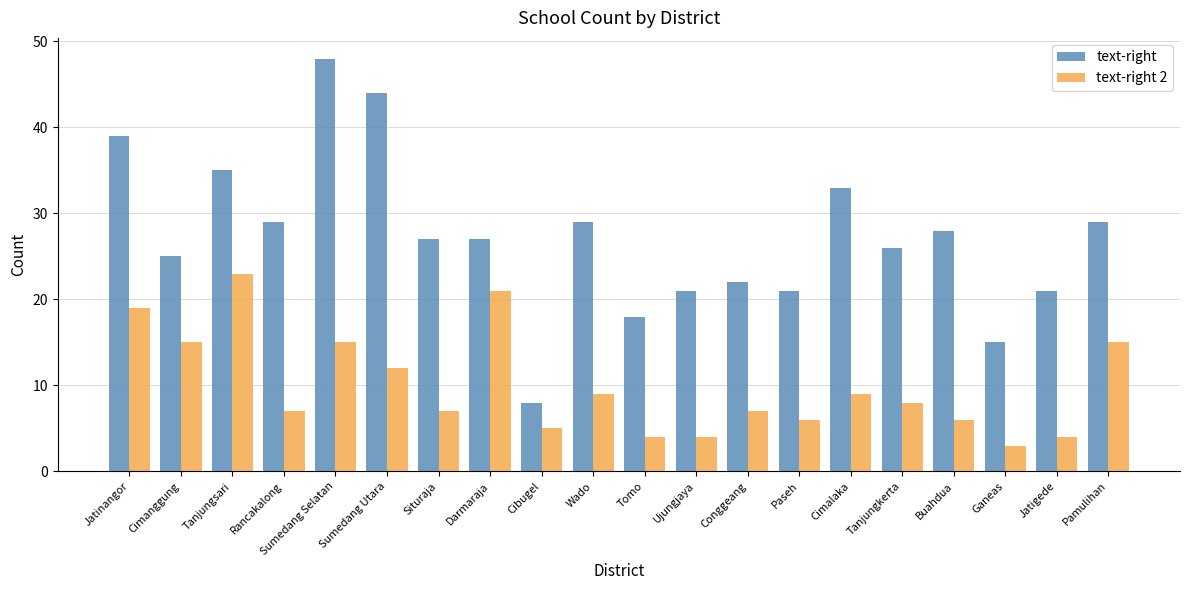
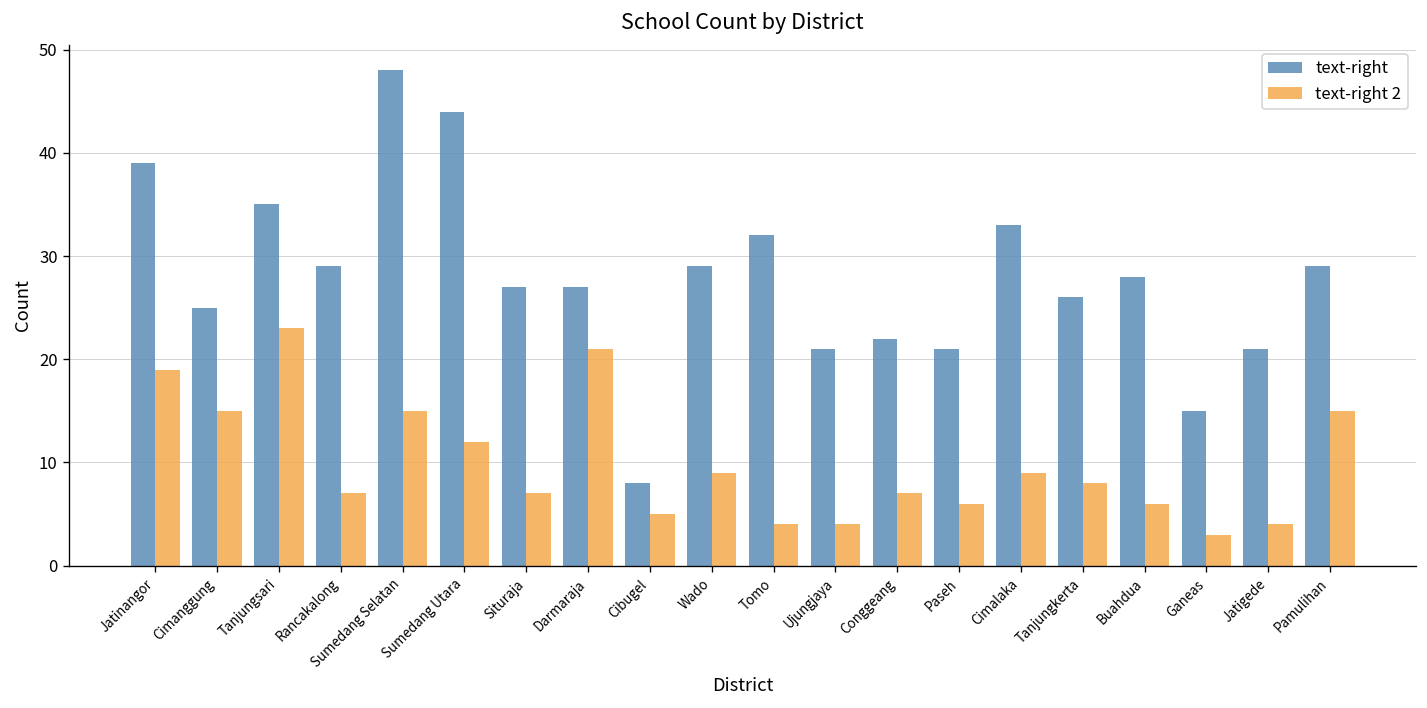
text-right, Tomo: 18 -> 32
